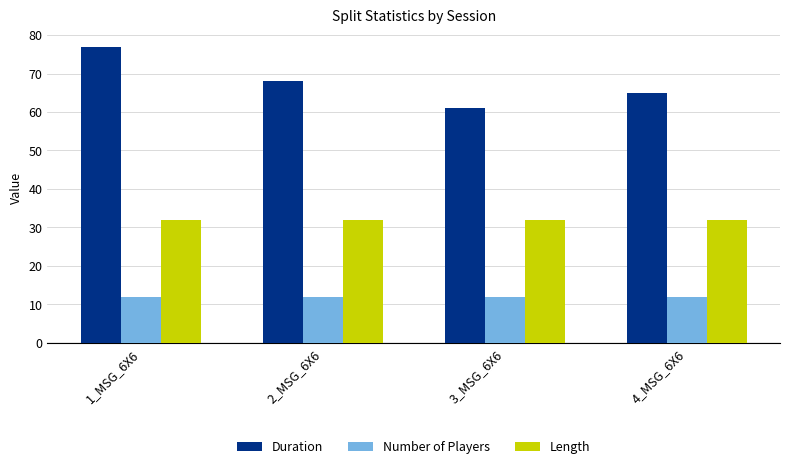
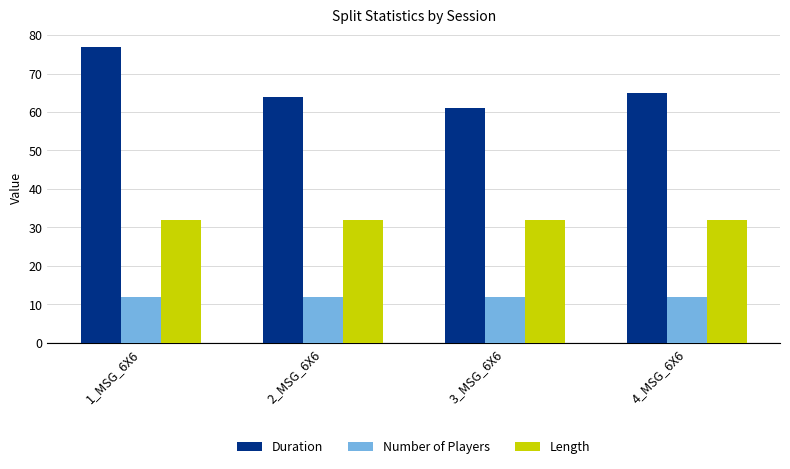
Duration, 2_MSG_6X6: 68 -> 64
